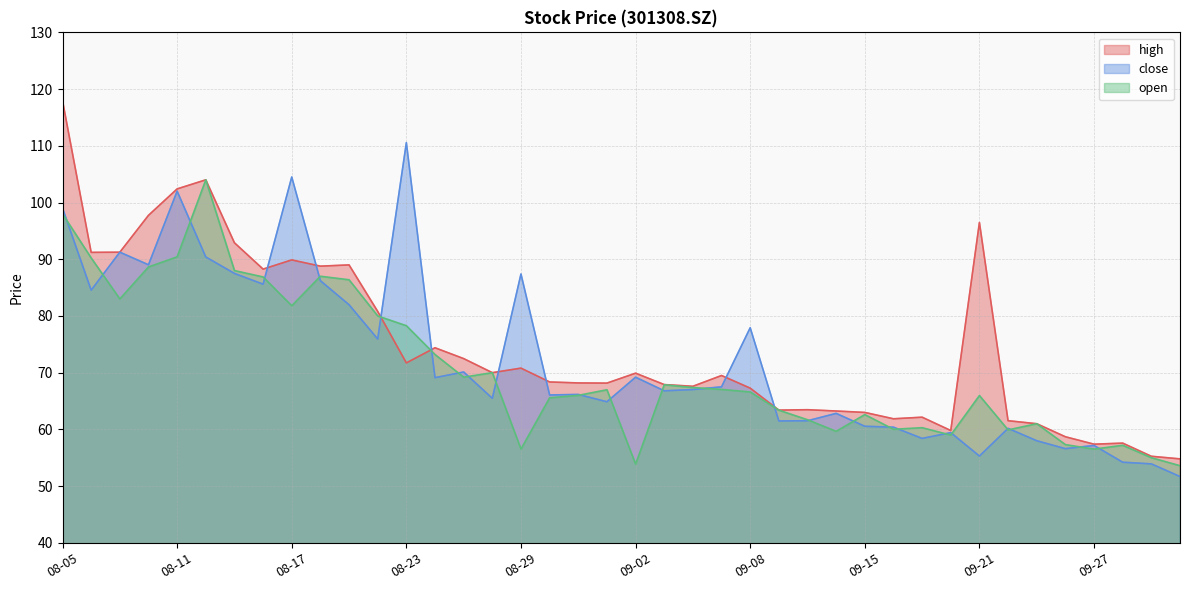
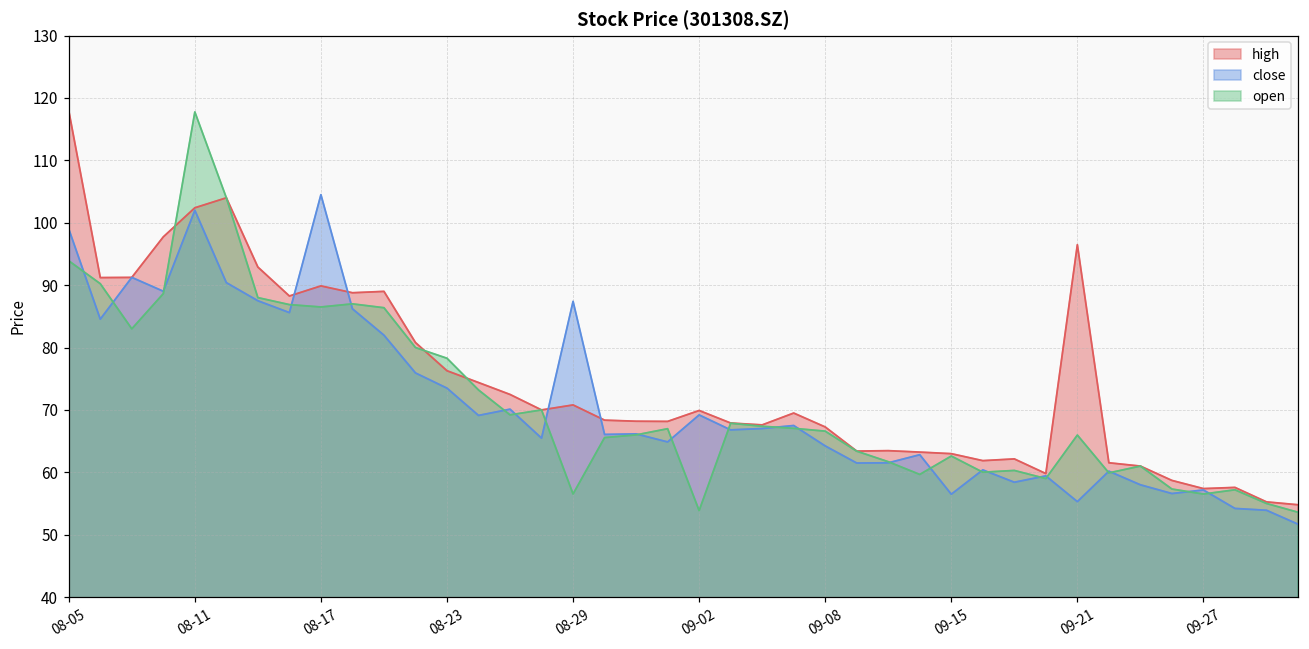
open, 08-05: 98 -> 94
open, 08-11: 90 -> 118
open, 08-17: 82 -> 87
high, 08-23: 72 -> 76
close, 08-23: 111 -> 73
close, 09-08: 78 -> 64
close, 09-15: 61 -> 56
